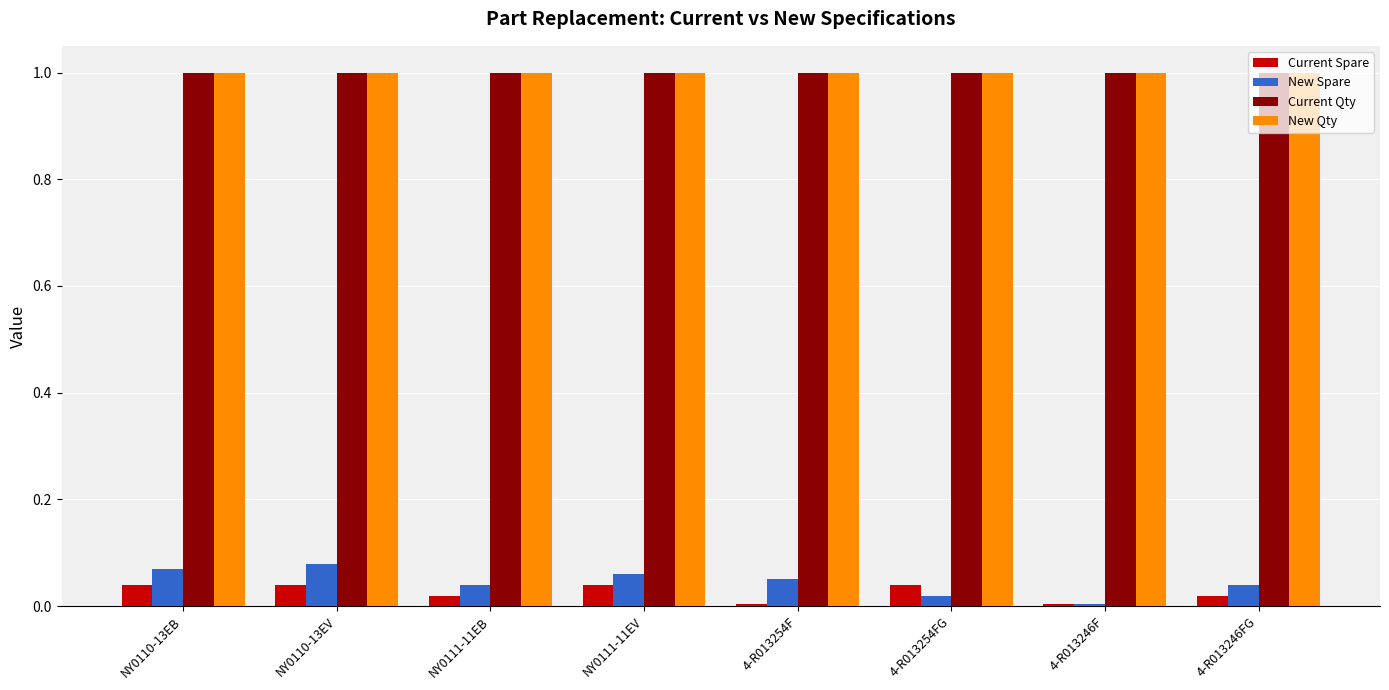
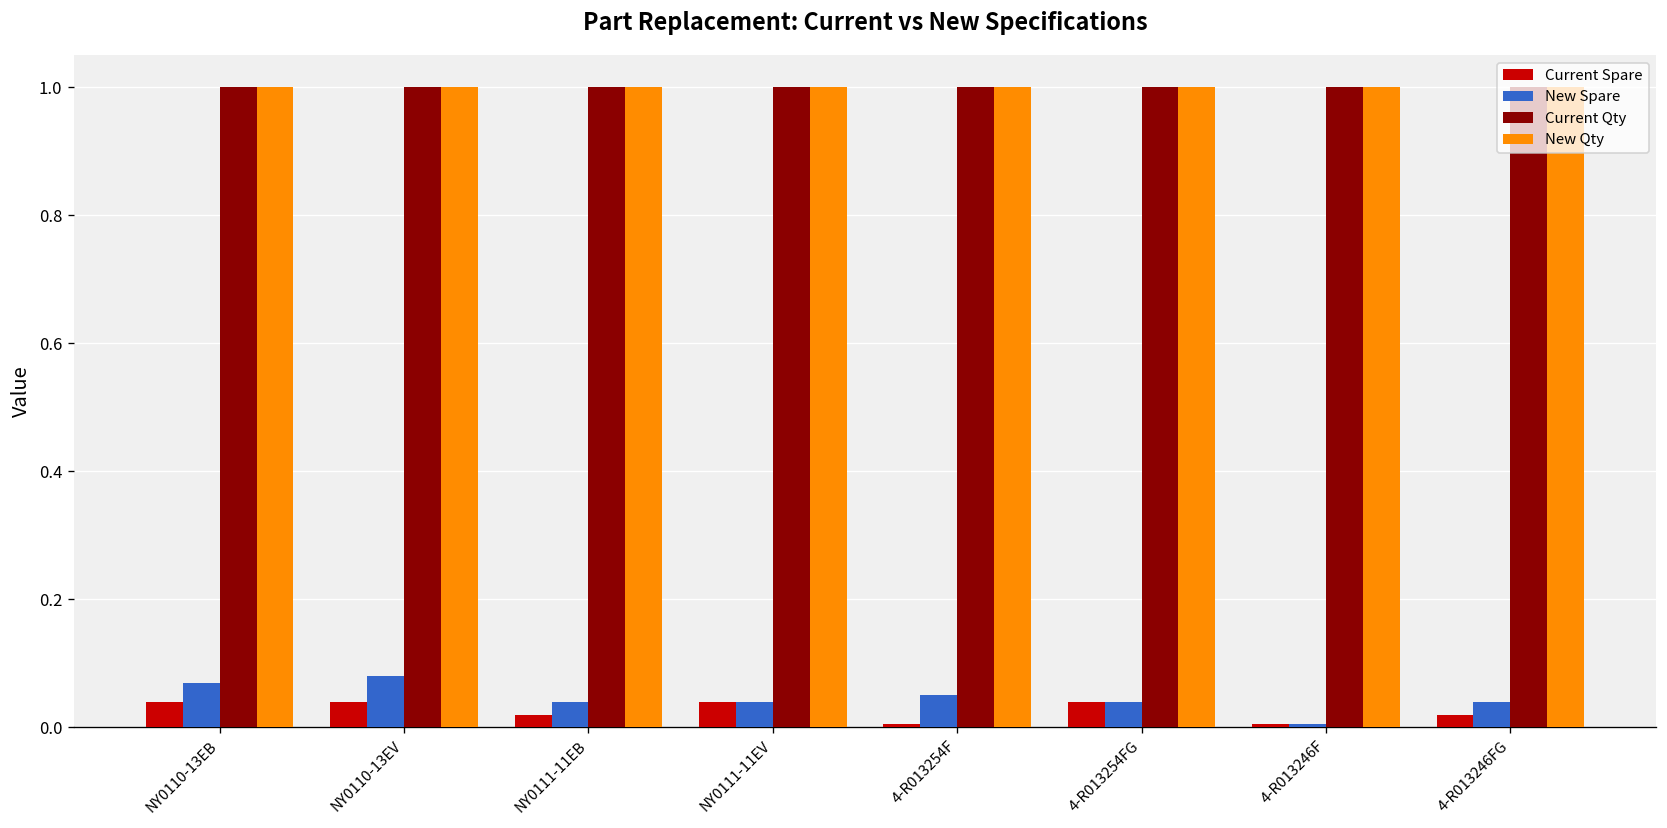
New Spare, NY0111-11EV: 0.06 -> 0.04
New Spare, 4-R013254FG: 0.02 -> 0.04
